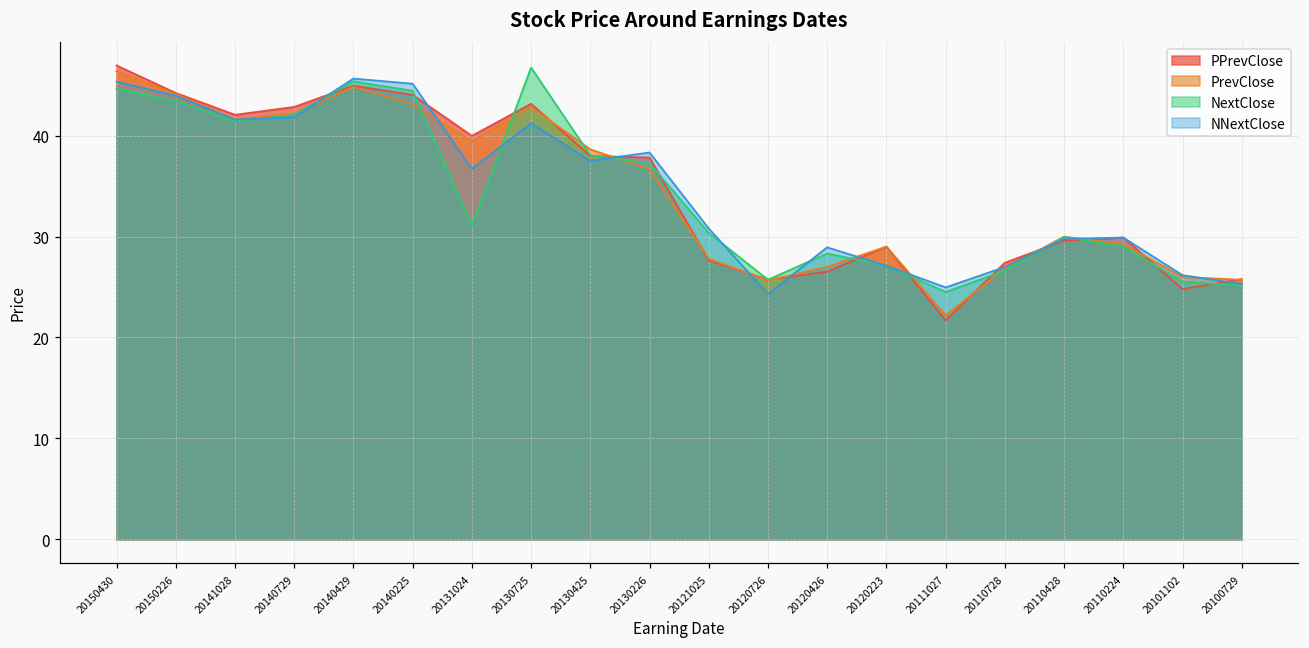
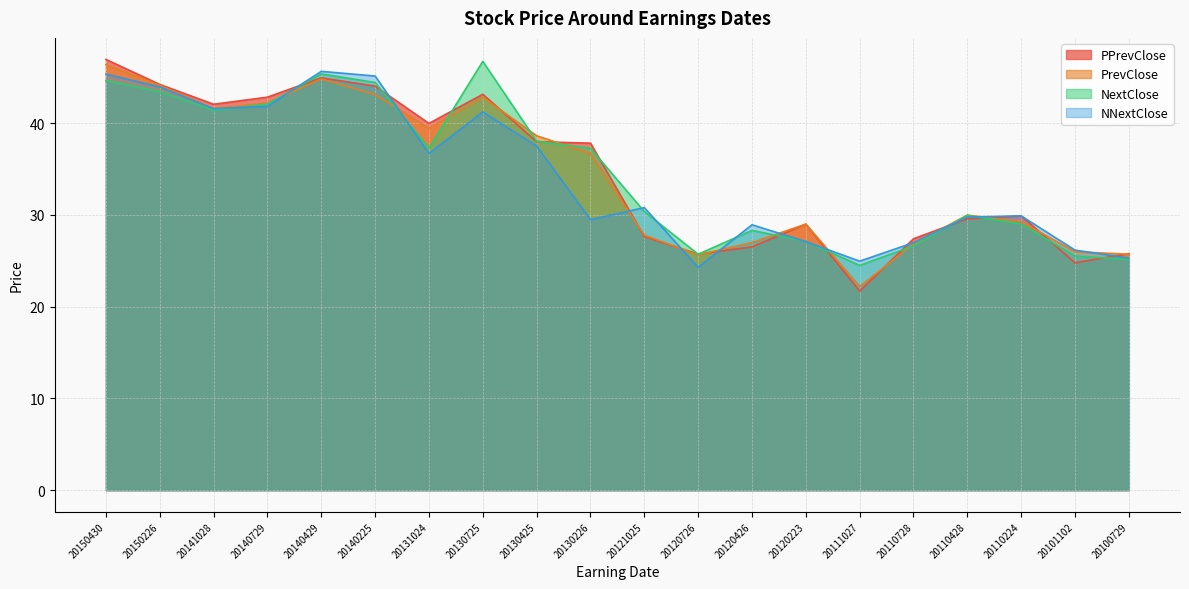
NextClose, 20131024: 31 -> 37
NNextClose, 20130226: 38 -> 29
